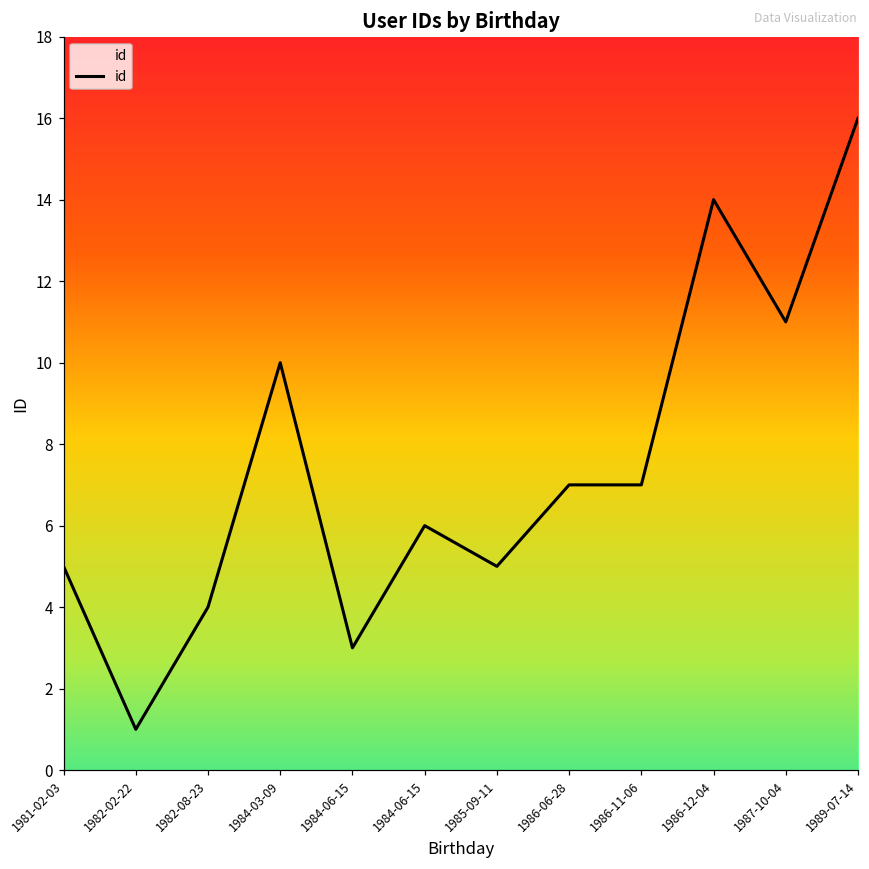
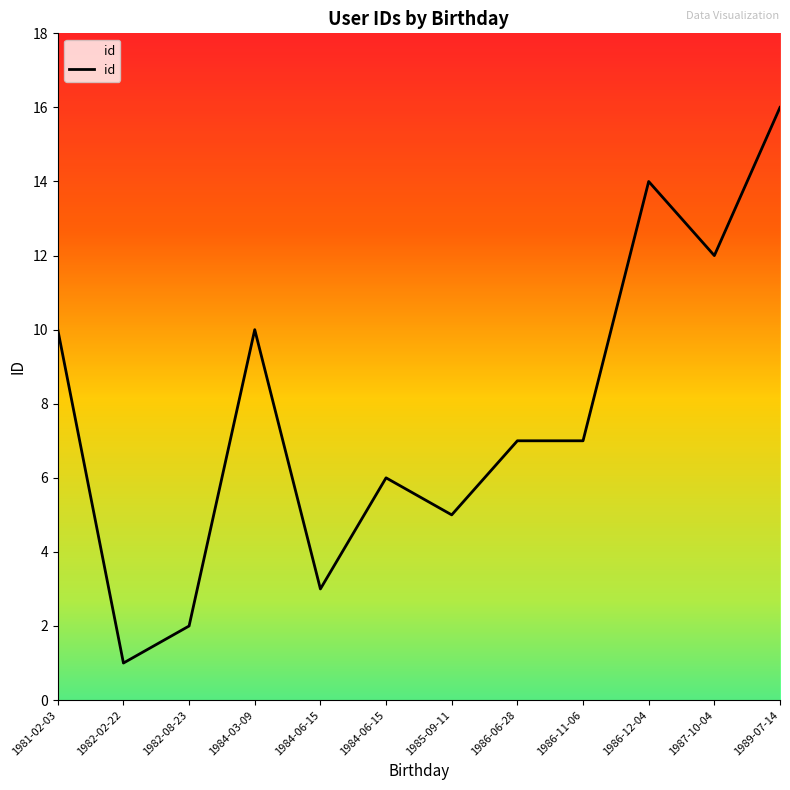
1981-02-03: 5 -> 10
1982-08-23: 4 -> 2
1987-10-04: 11 -> 12
